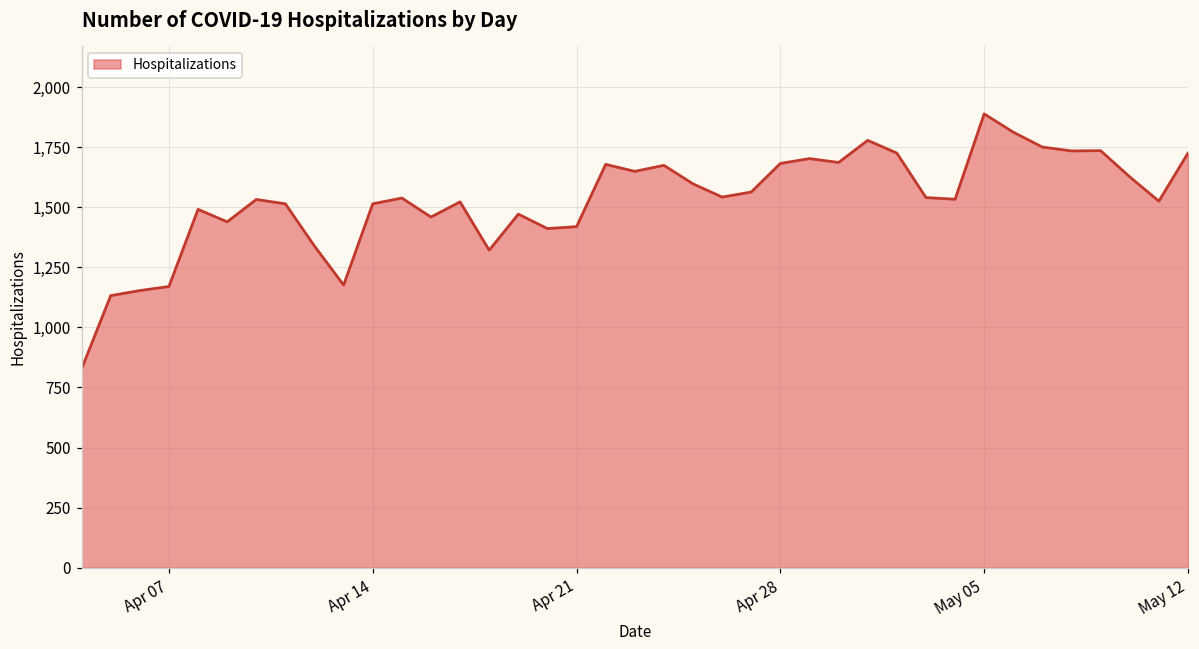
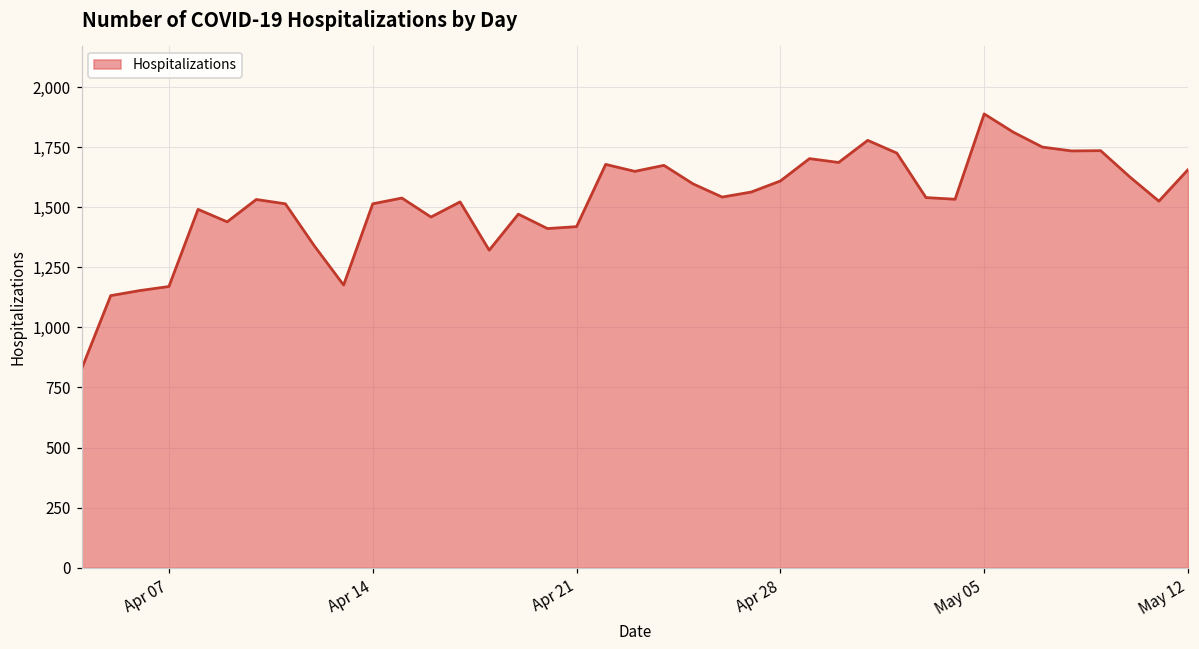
Apr 28: 1,680 -> 1,610
May 12: 1,730 -> 1,660
